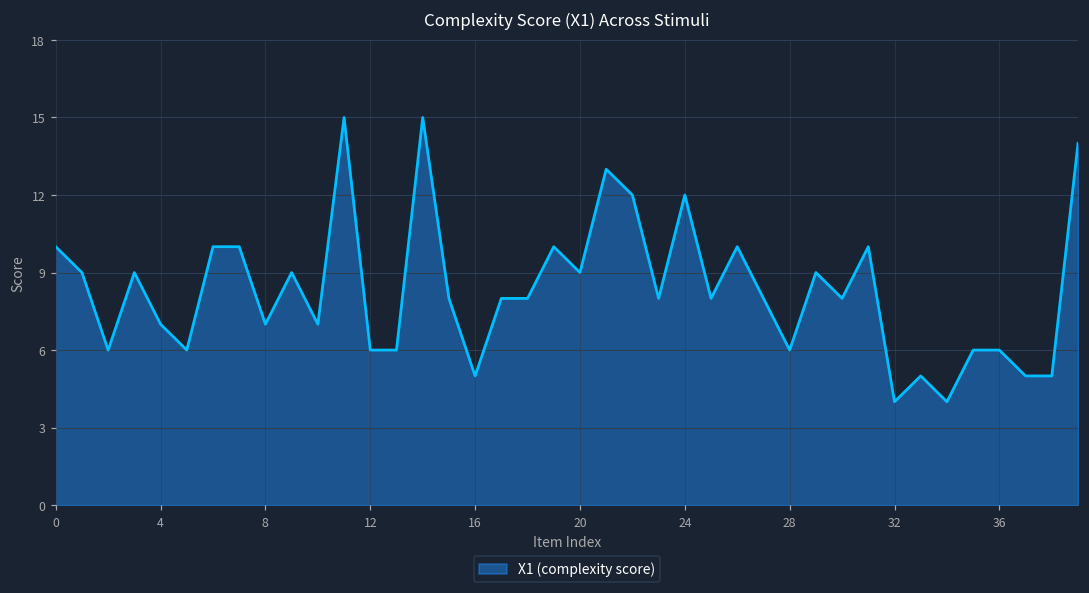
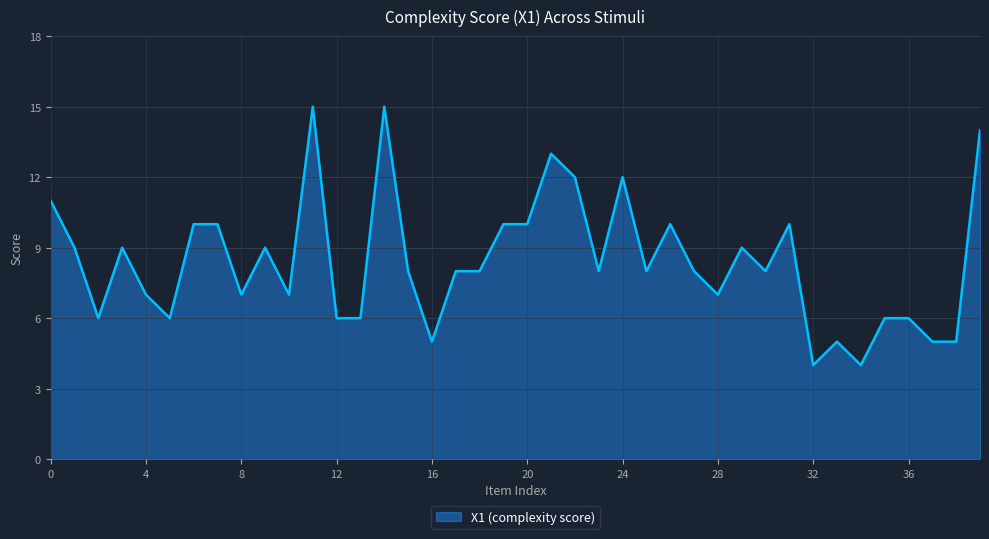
0: 10 -> 11
20: 9 -> 10
28: 6 -> 7
